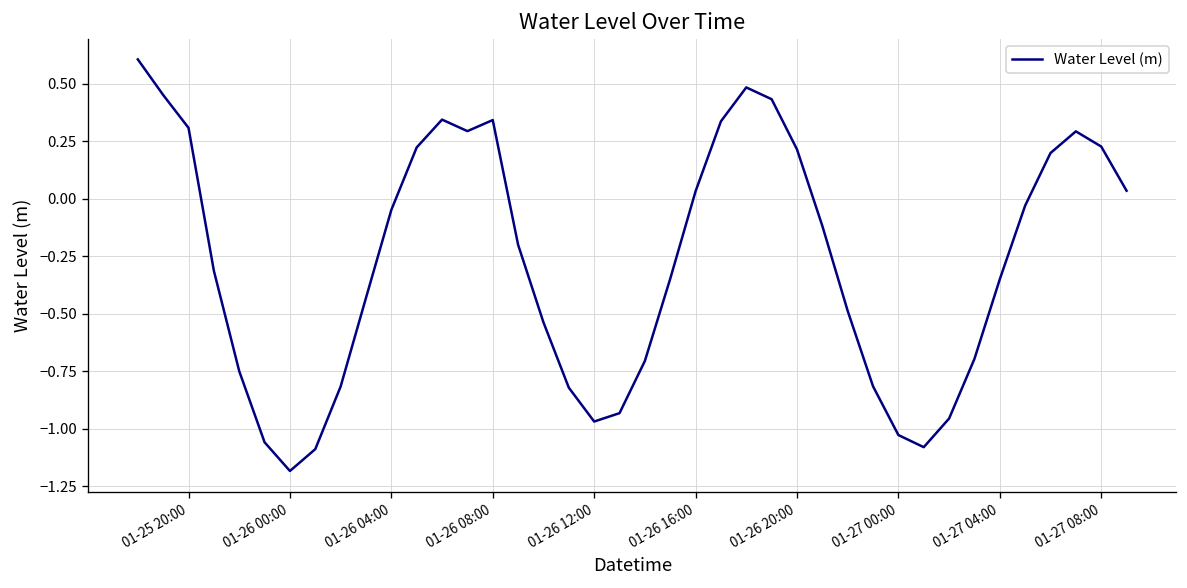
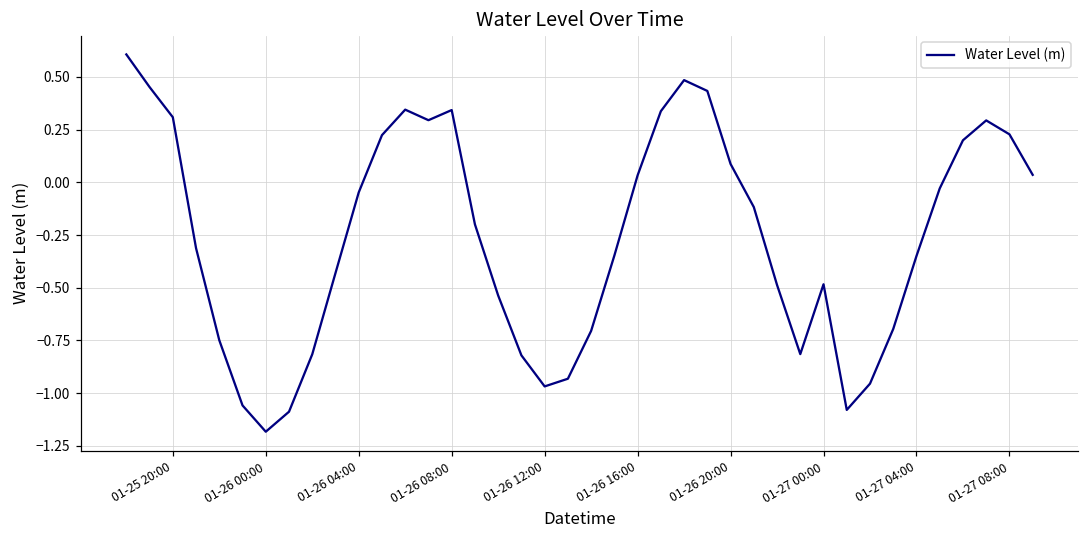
01-26 20:00: 0.21 -> 0.09
01-27 00:00: -1.03 -> -0.48
